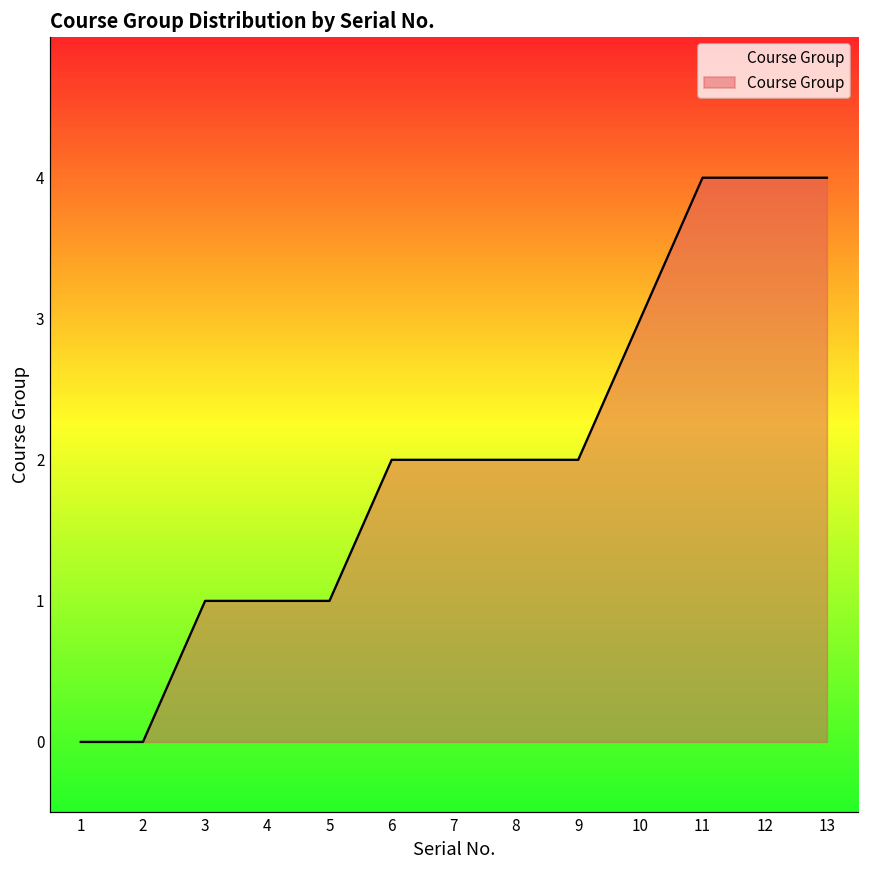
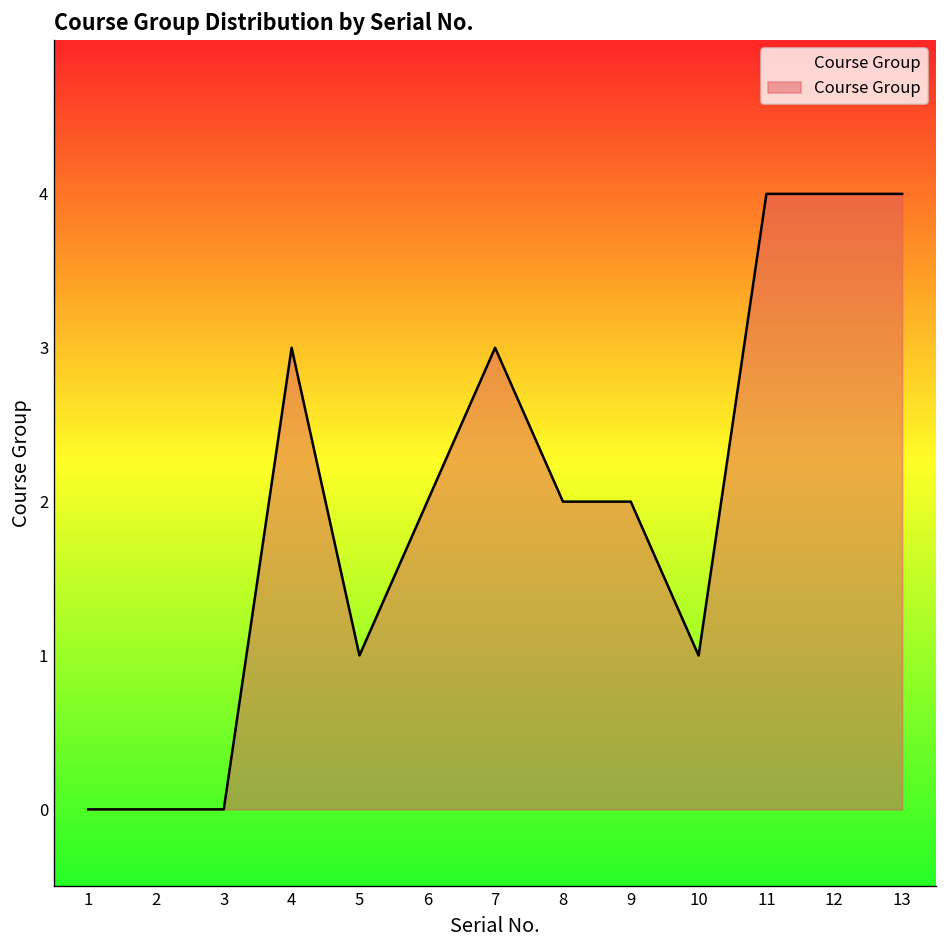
3: 1 -> 0
4: 1 -> 3
7: 2 -> 3
10: 3 -> 1
